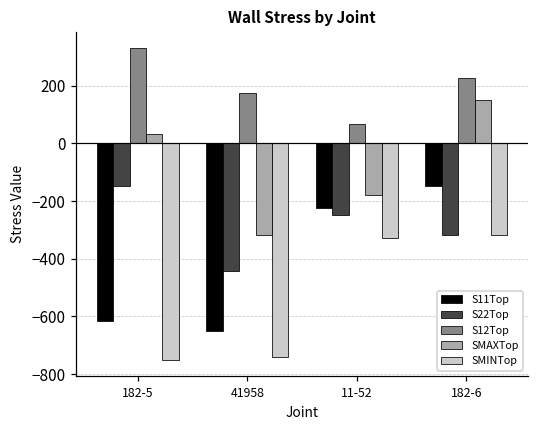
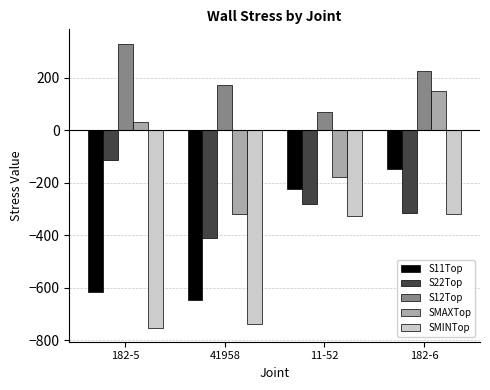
S22Top, 182-5: -150 -> -110
S22Top, 41958: -440 -> -410
S22Top, 11-52: -250 -> -280
